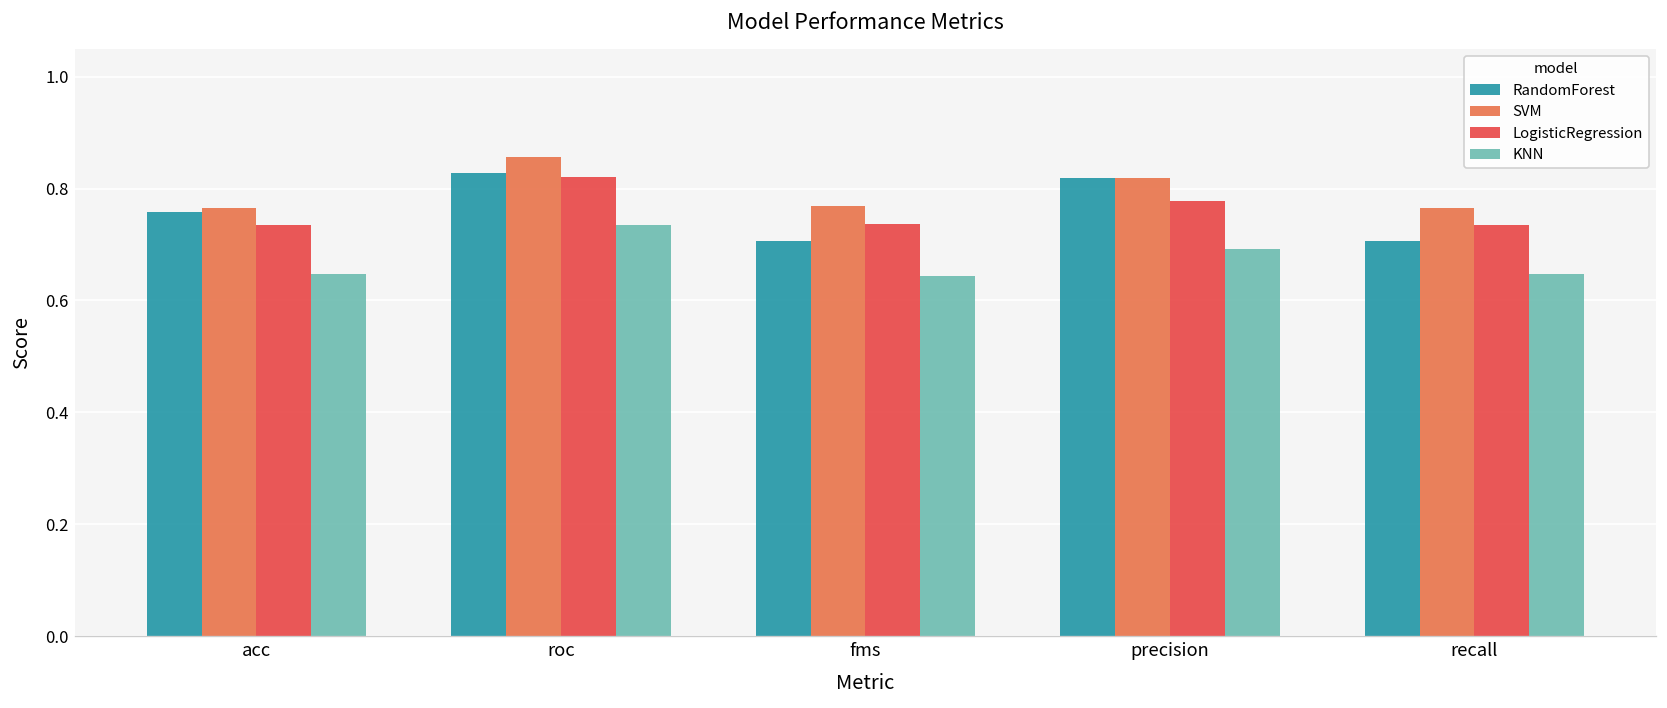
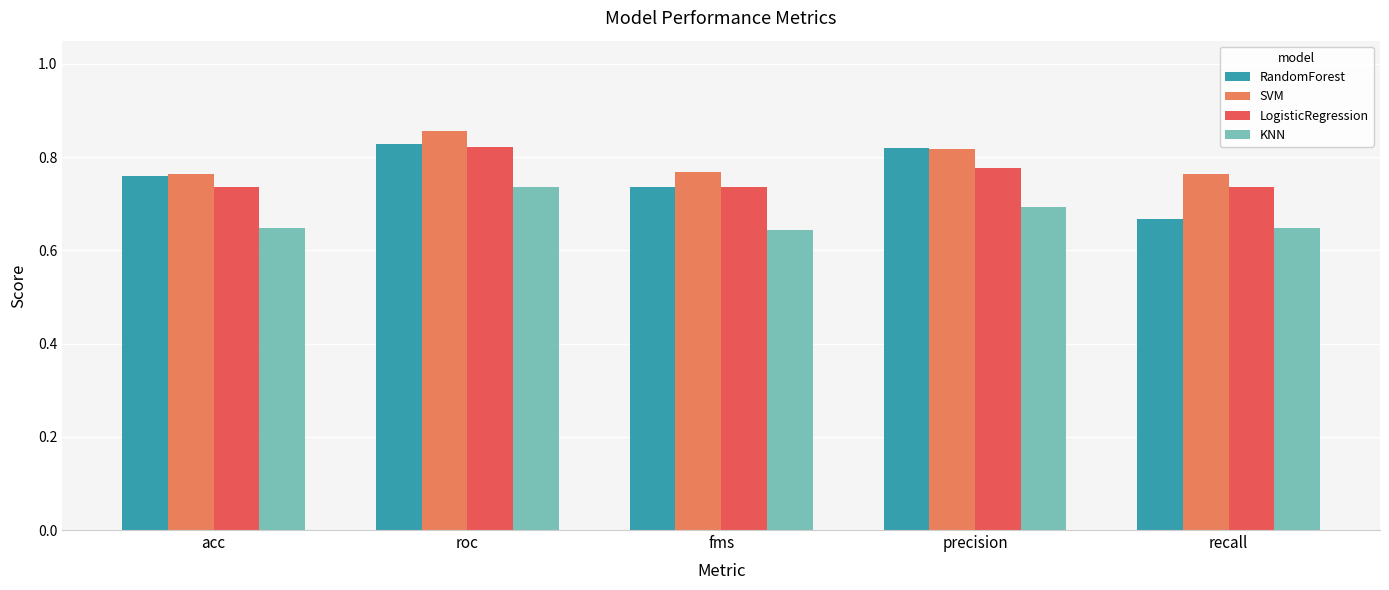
RandomForest, fms: 0.71 -> 0.74
RandomForest, recall: 0.71 -> 0.67
